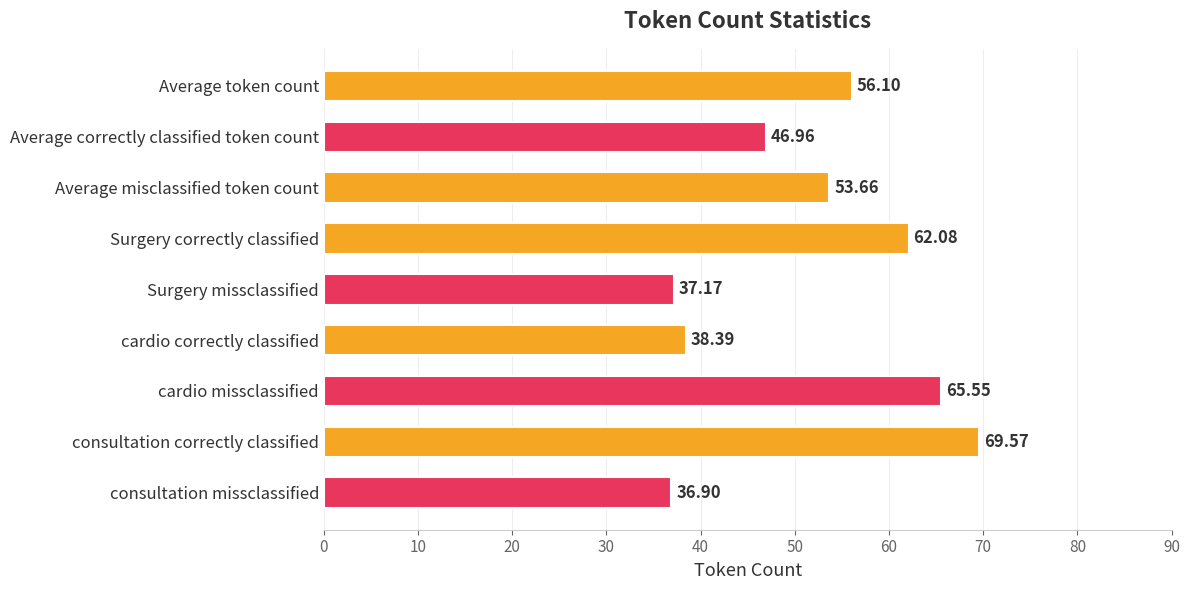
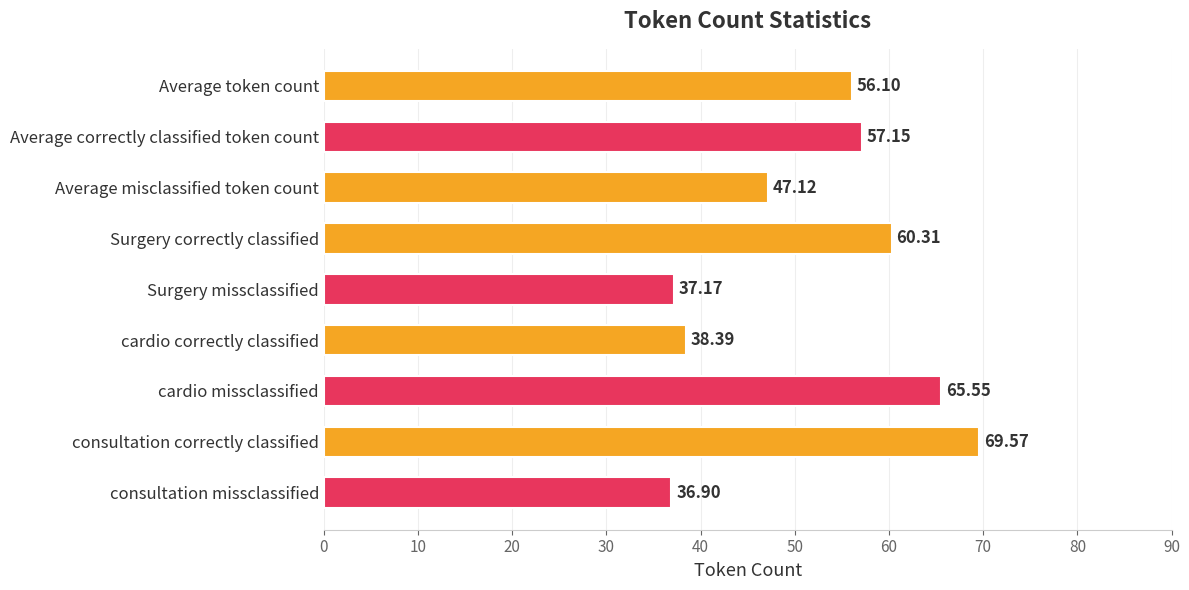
Average correctly classified token count: 46.96 -> 57.15
Average misclassified token count: 53.66 -> 47.12
Surgery correctly classified: 62.08 -> 60.31
